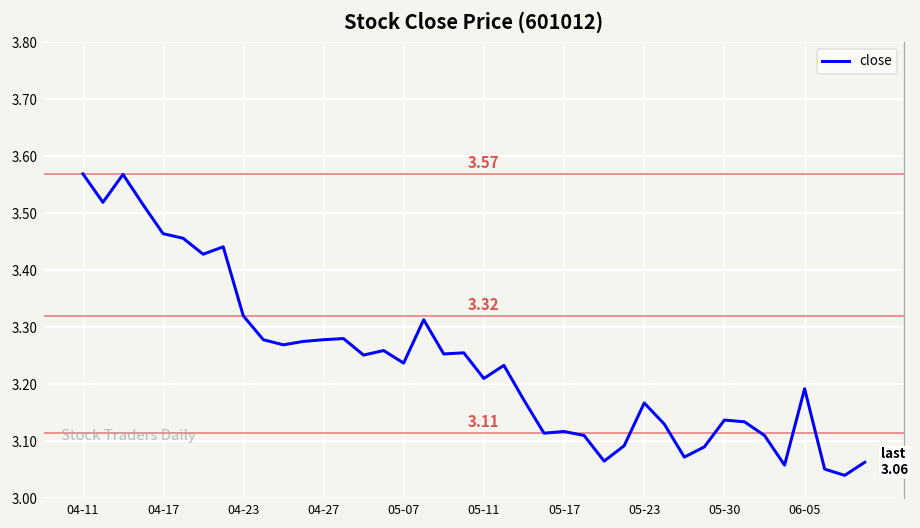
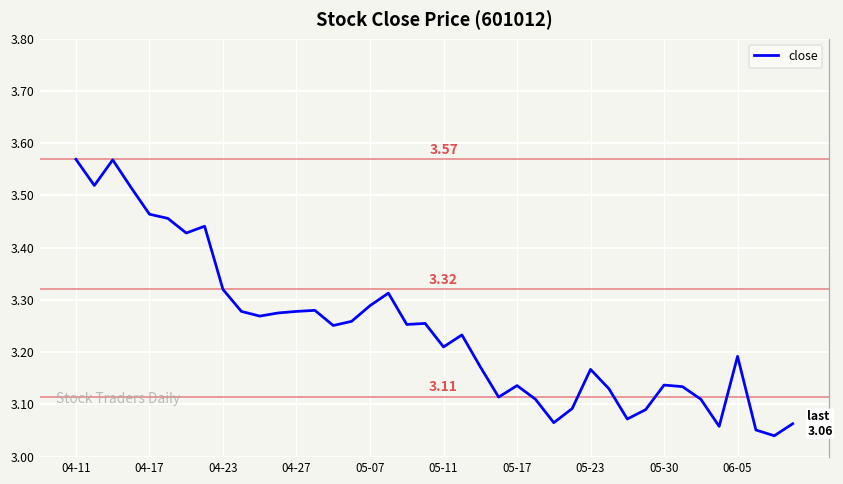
05-07: 3.24 -> 3.29
05-17: 3.12 -> 3.14
